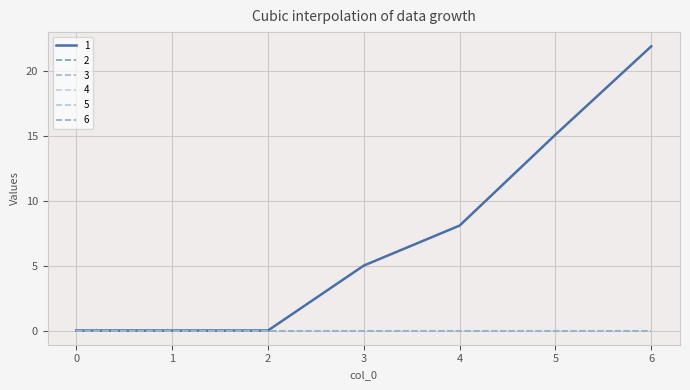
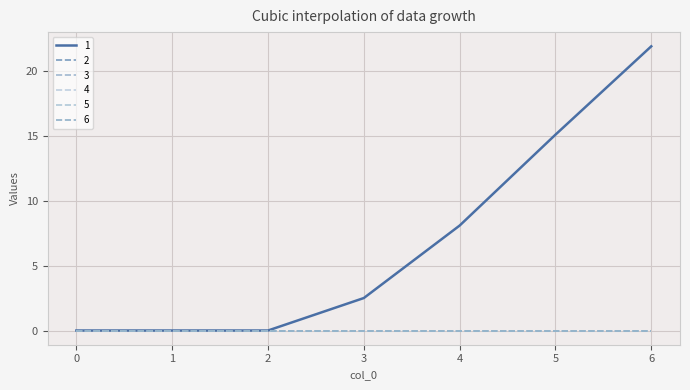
1, 3: 5.0 -> 2.5
